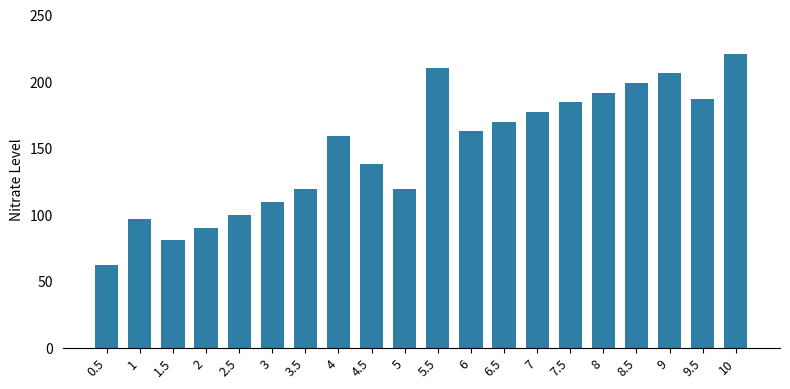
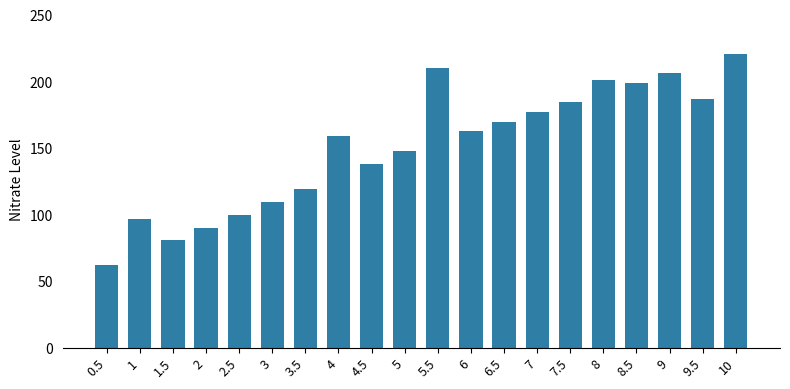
5: 119 -> 148
8: 192 -> 201
